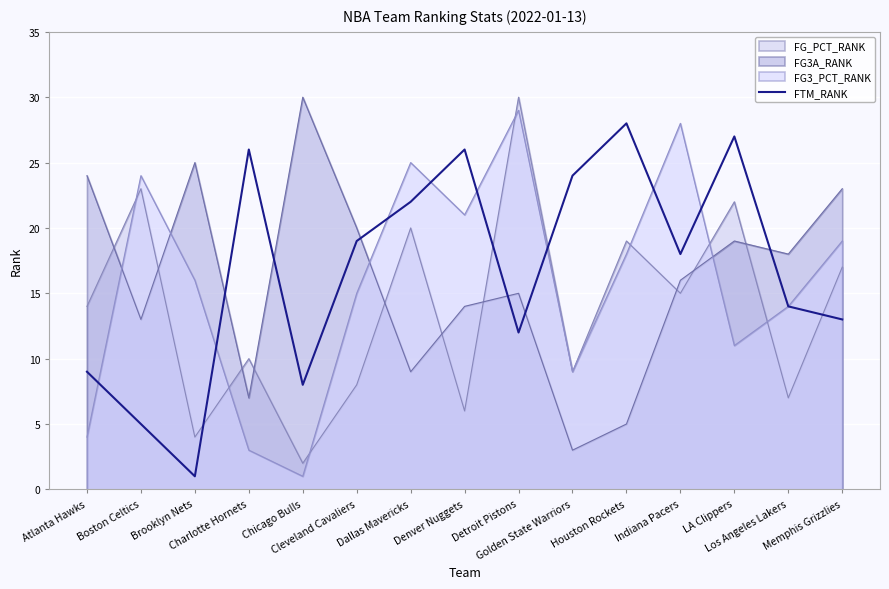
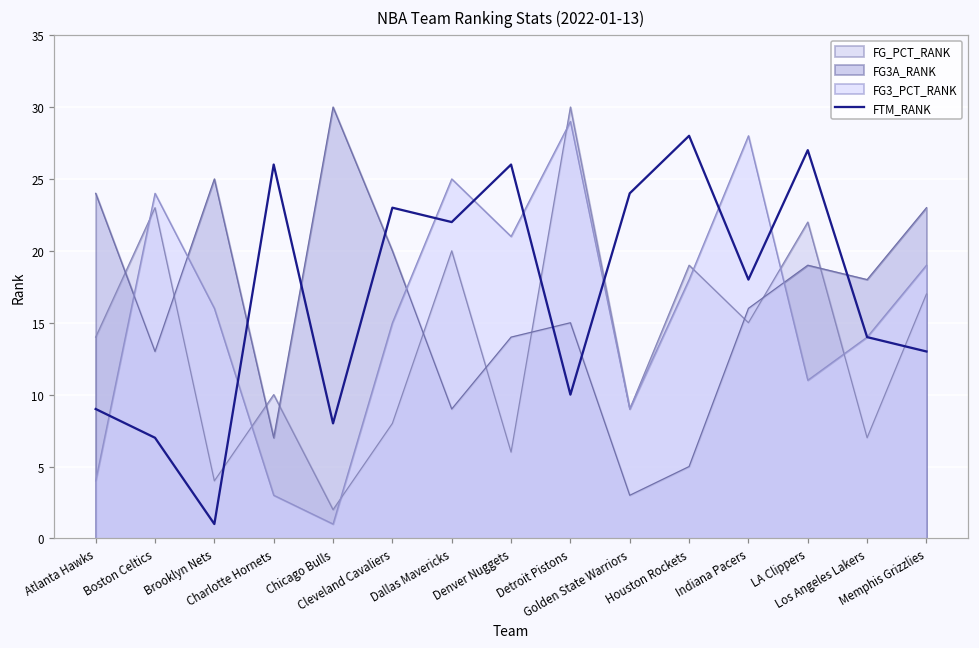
FTM_RANK, Boston Celtics: 5 -> 7
FTM_RANK, Cleveland Cavaliers: 19 -> 23
FTM_RANK, Detroit Pistons: 12 -> 10
